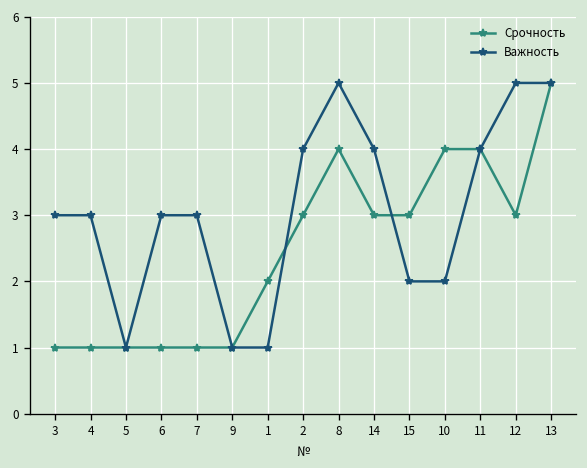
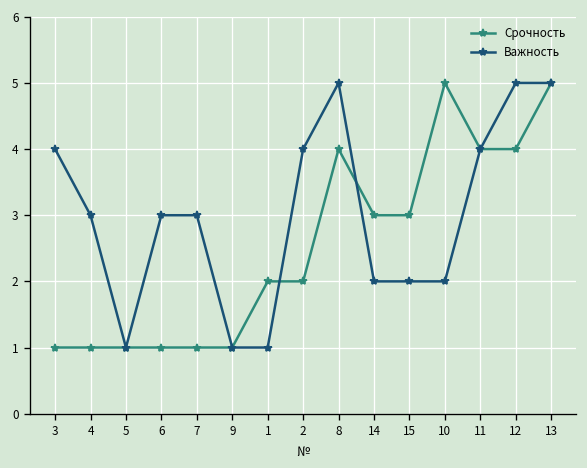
Важность, 3: 3 -> 4
Срочность, 2: 3 -> 2
Важность, 14: 4 -> 2
Срочность, 10: 4 -> 5
Срочность, 12: 3 -> 4
